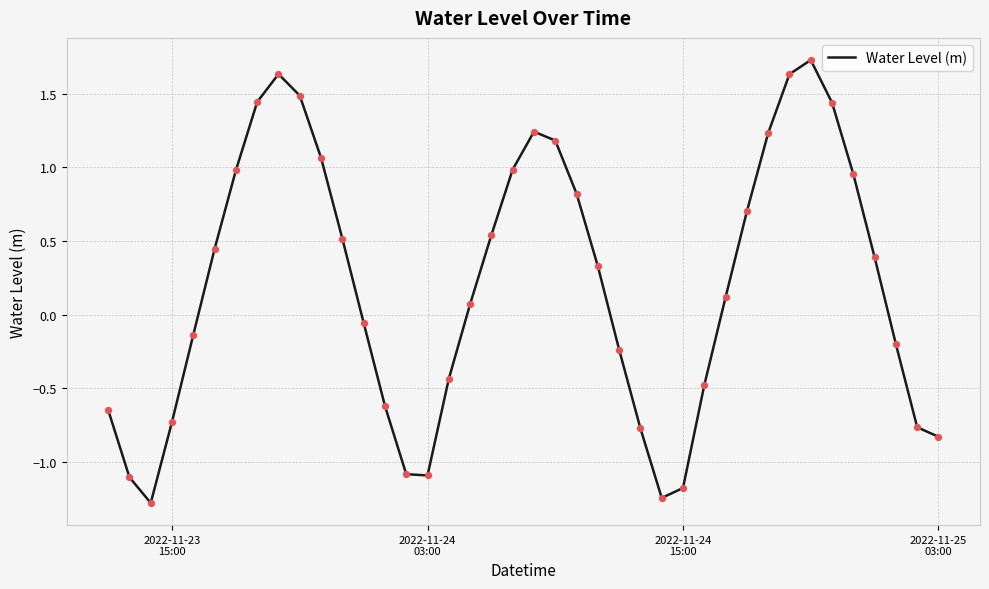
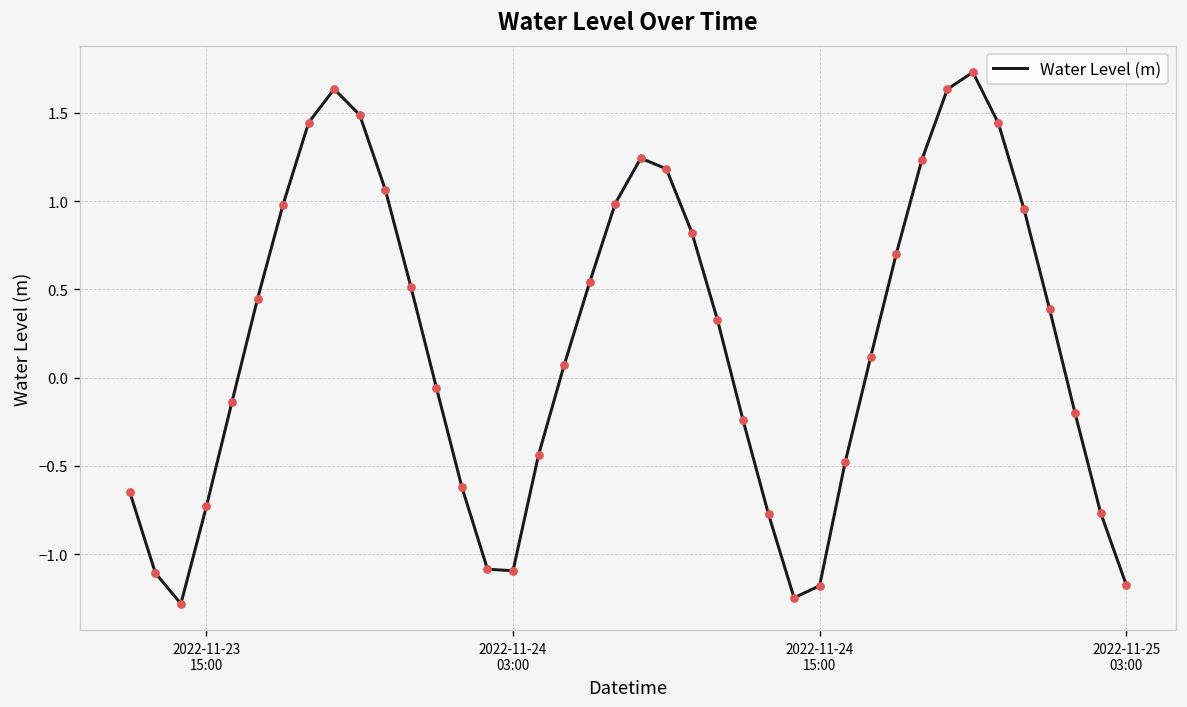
2022-11-25 03:00: -0.83 -> -1.17
